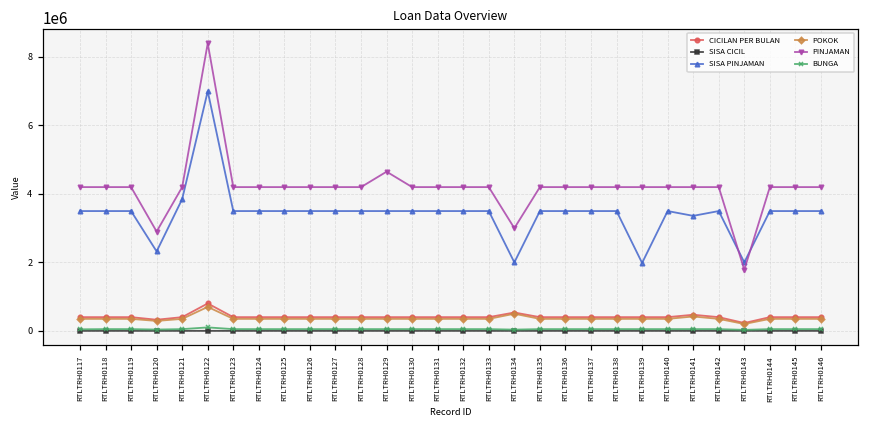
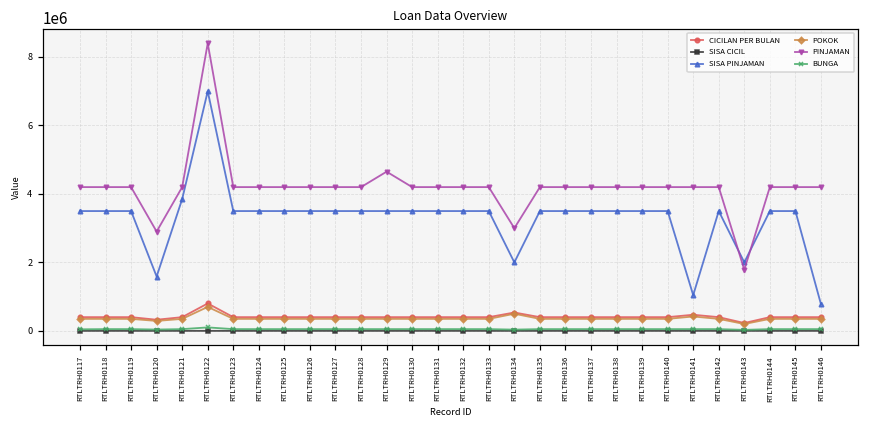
SISA PINJAMAN, RTLTRH0120: 2300000 -> 1600000
SISA PINJAMAN, RTLTRH0139: 2000000 -> 3500000
SISA PINJAMAN, RTLTRH0141: 3400000 -> 1000000
SISA PINJAMAN, RTLTRH0146: 3500000 -> 800000
